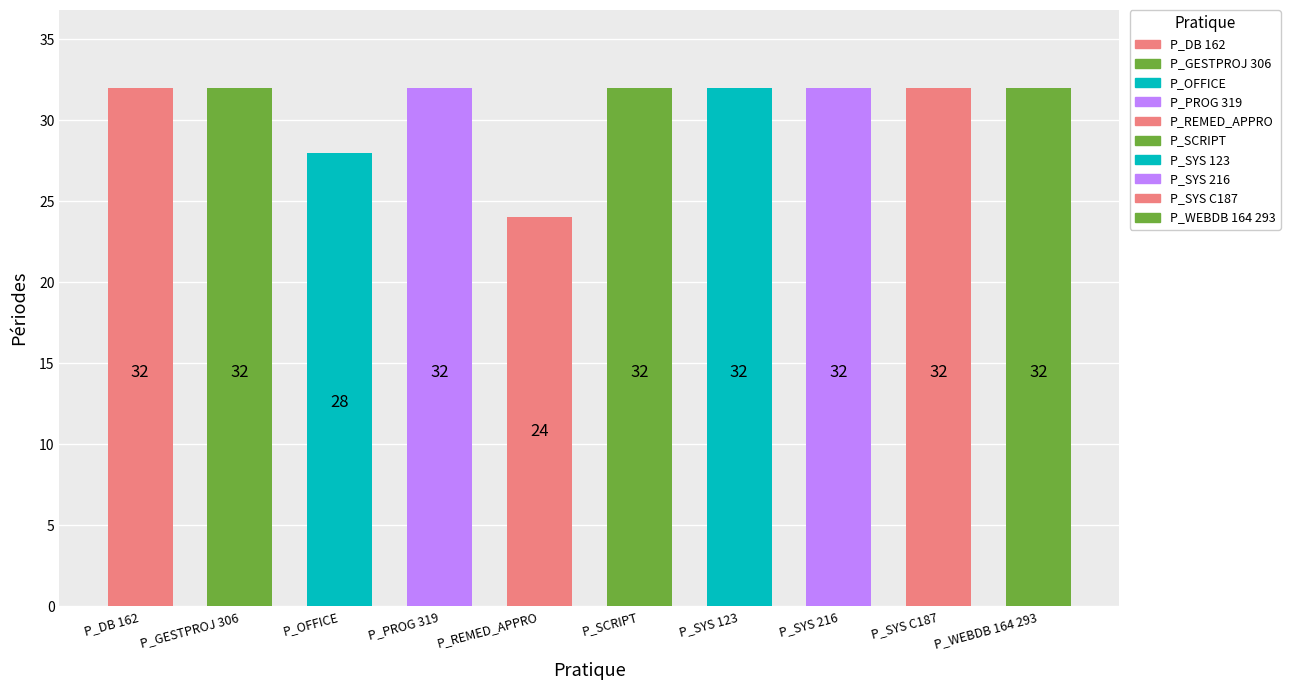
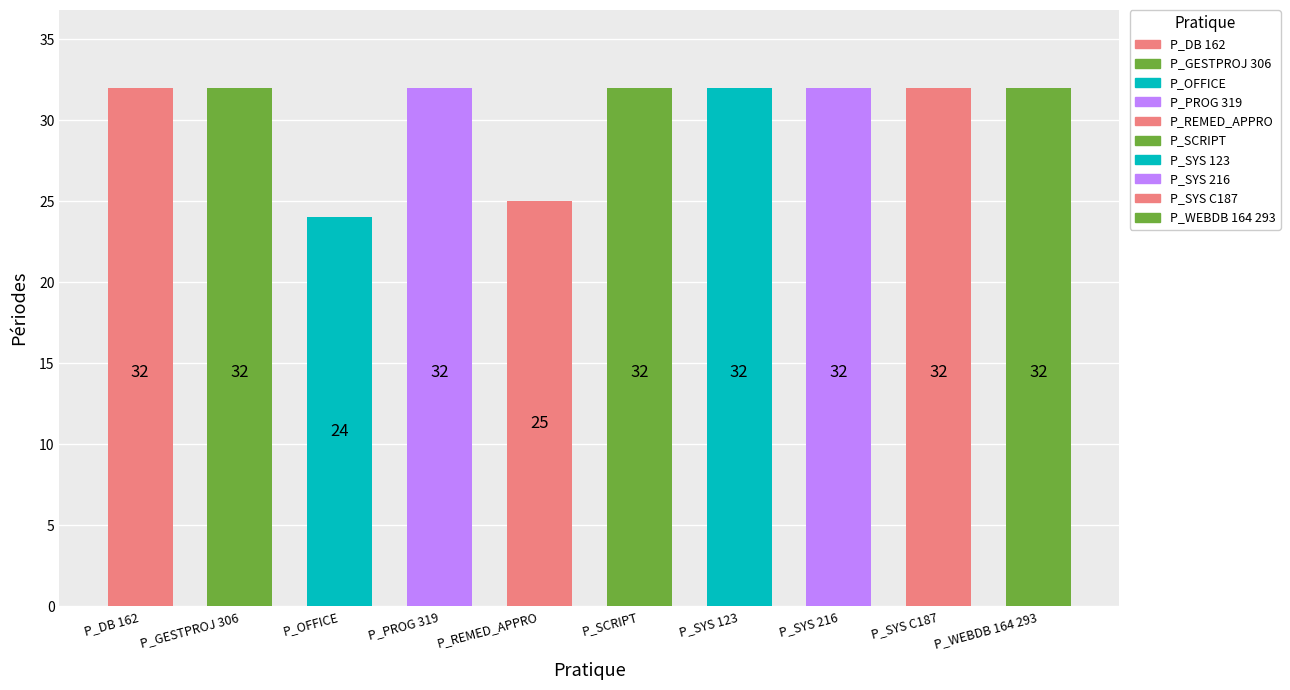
P_OFFICE: 28 -> 24
P_REMED_APPRO: 24 -> 25
